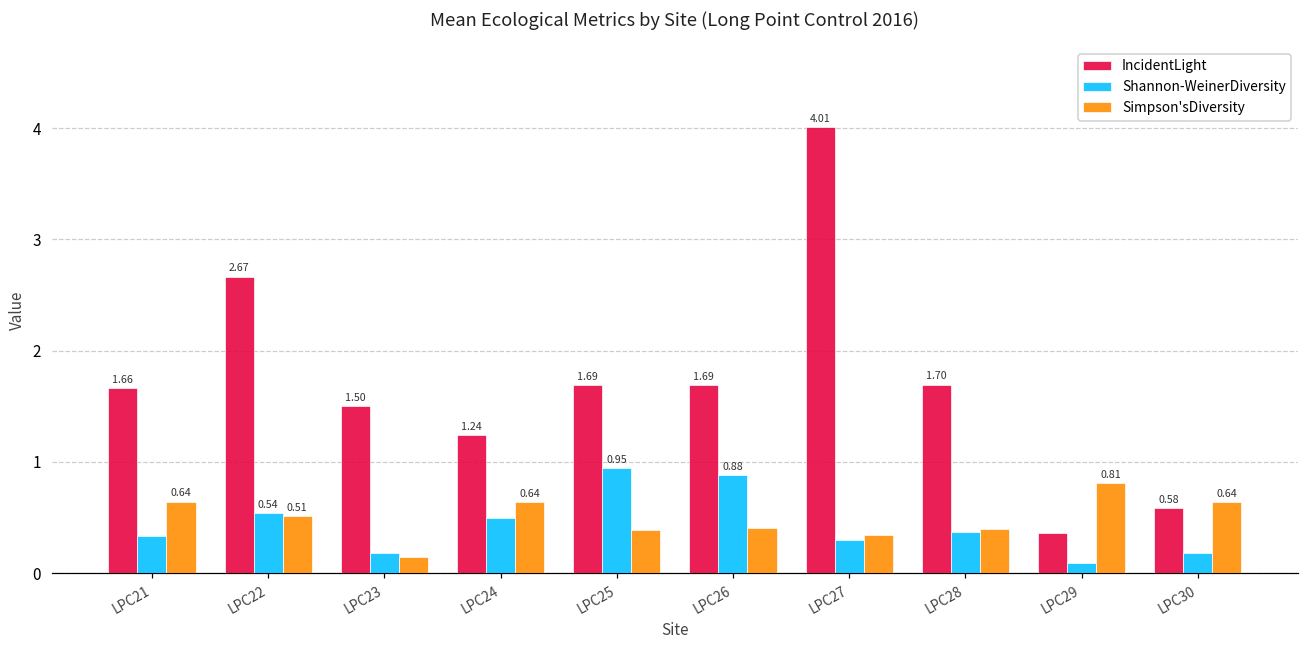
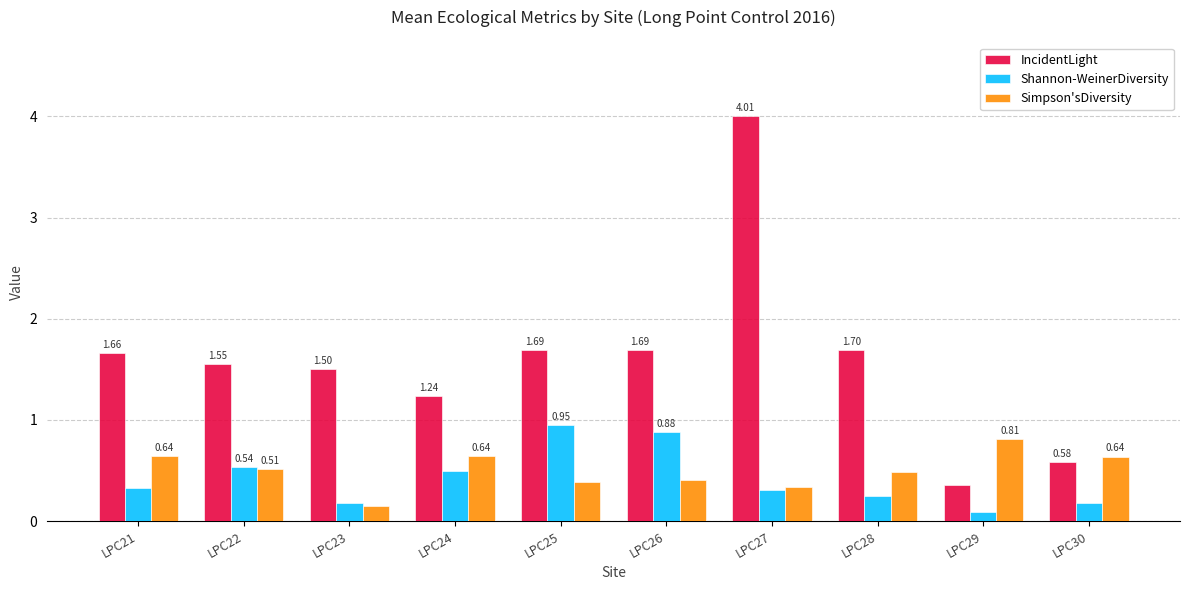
IncidentLight, LPC22: 2.67 -> 1.55
Shannon-WeinerDiversity, LPC28: 0.37 -> 0.25
Simpson'sDiversity, LPC28: 0.40 -> 0.49
